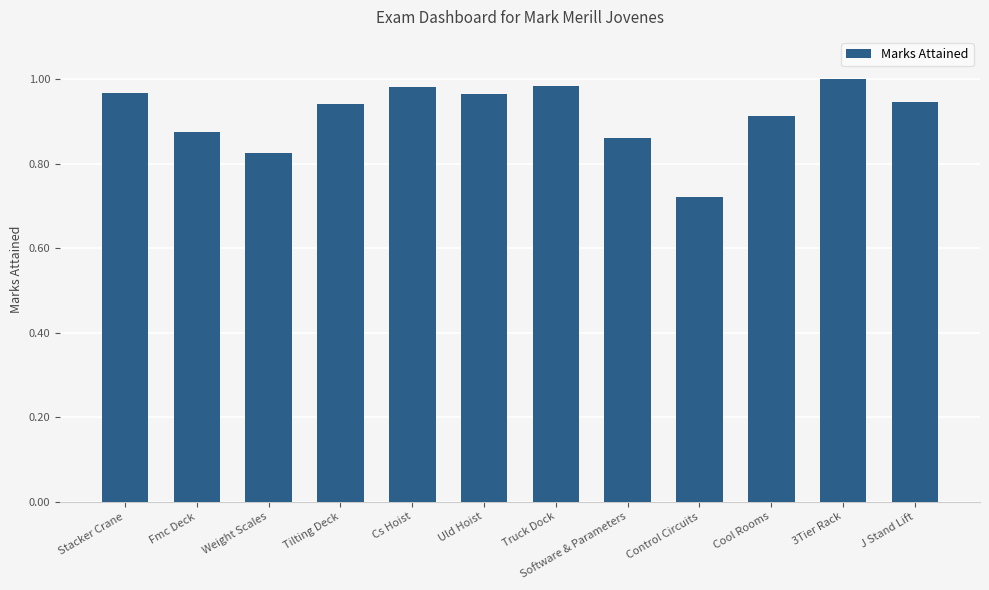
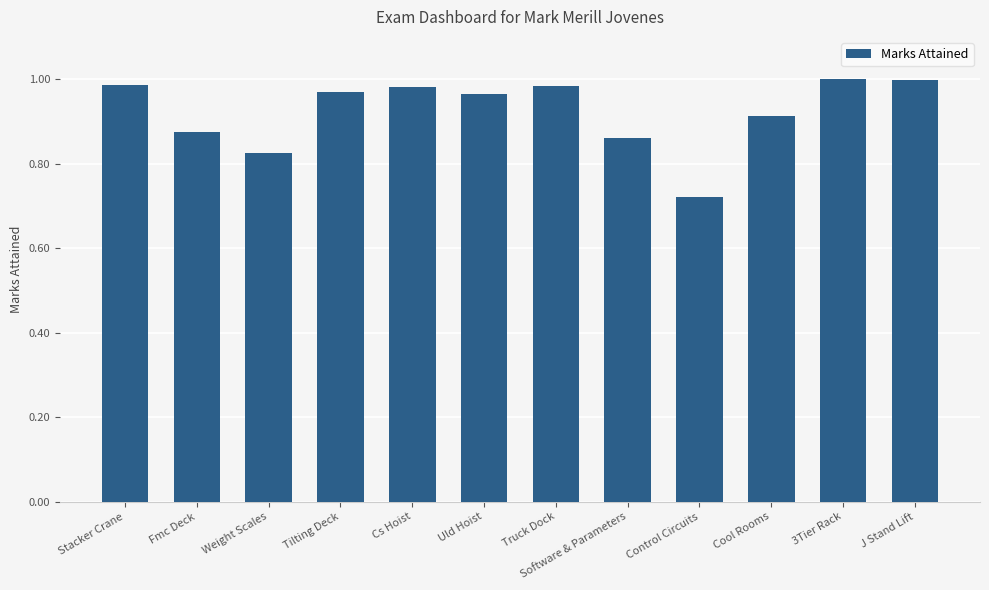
Stacker Crane: 0.97 -> 0.99
Tilting Deck: 0.94 -> 0.97
J Stand Lift: 0.95 -> 1.00
